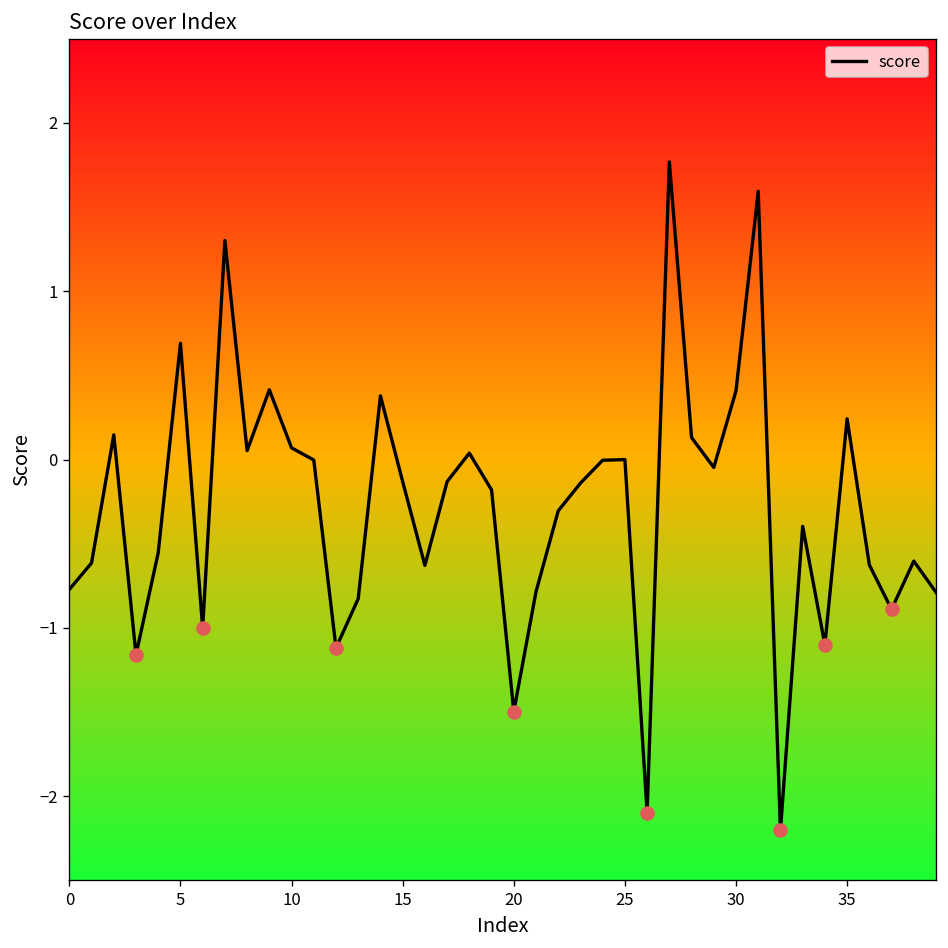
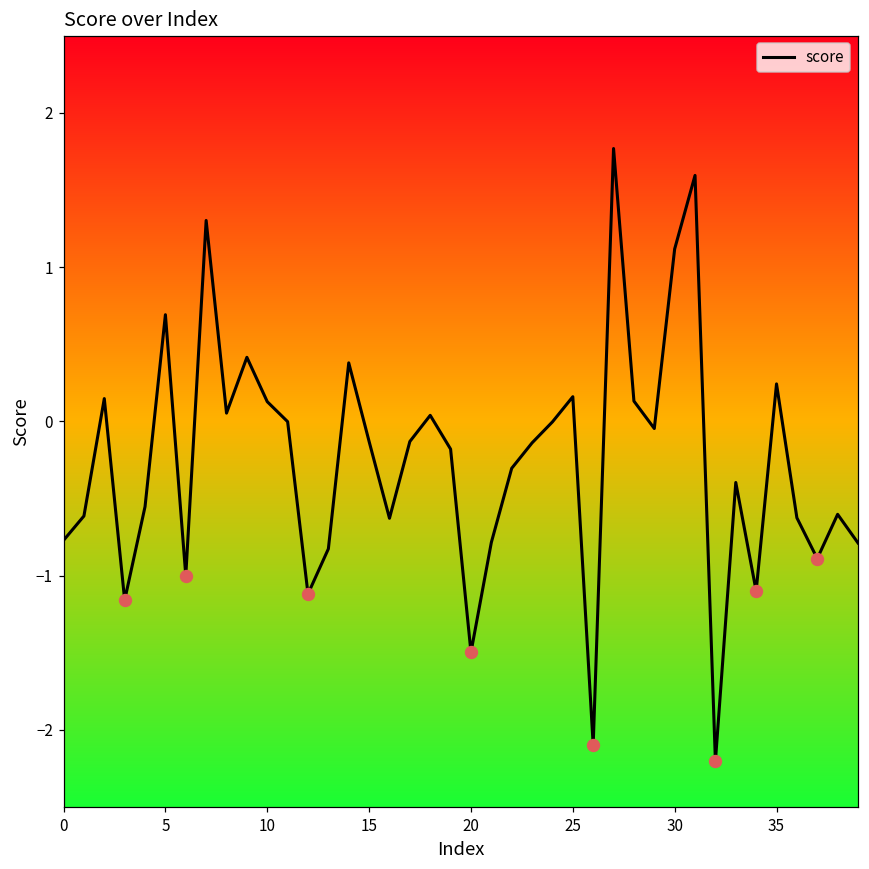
score, 10: 0.07 -> 0.13
score, 25: 0.00 -> 0.16
score, 30: 0.41 -> 1.12
